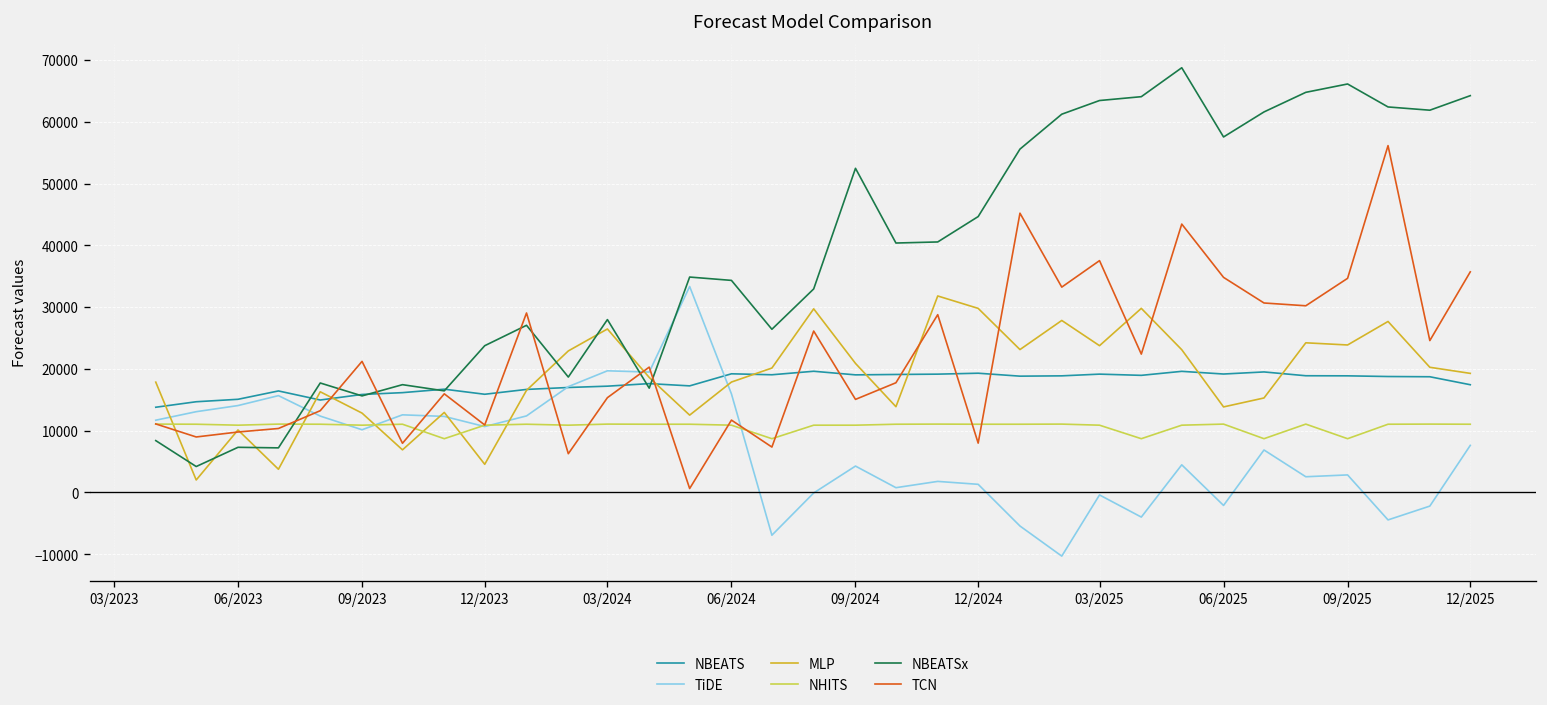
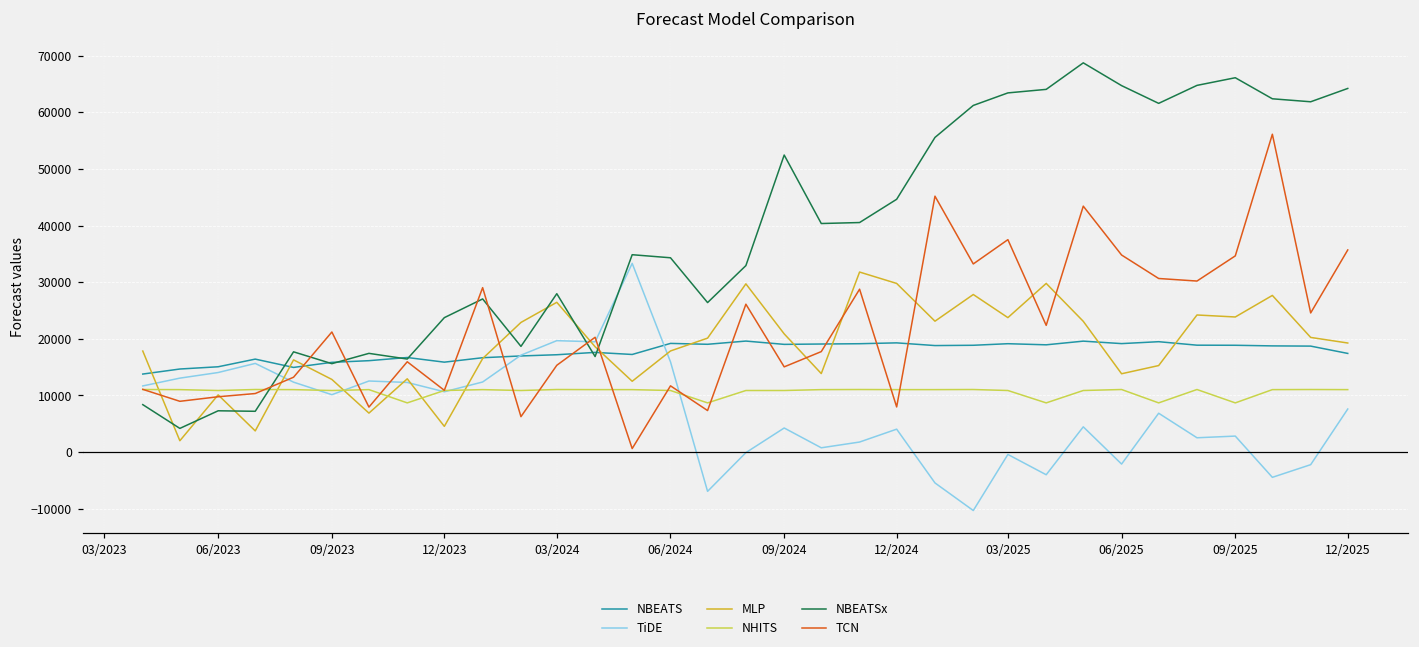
TiDE, 12/2024: 1000 -> 4000
NBEATSx, 06/2025: 58000 -> 65000
